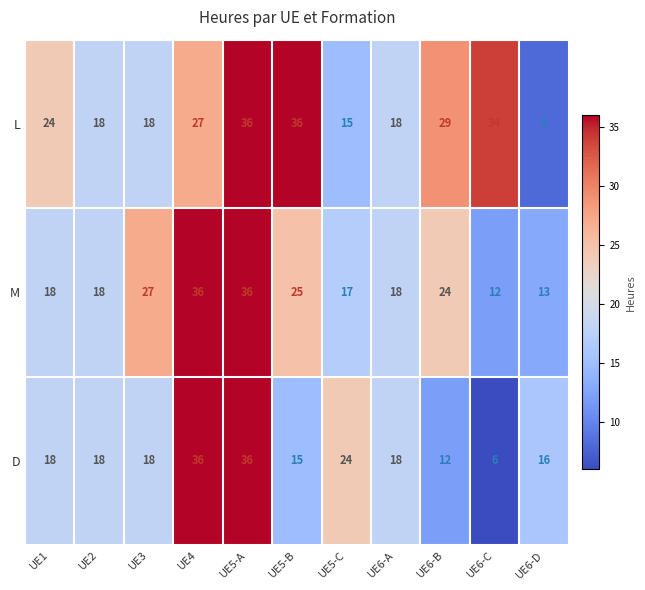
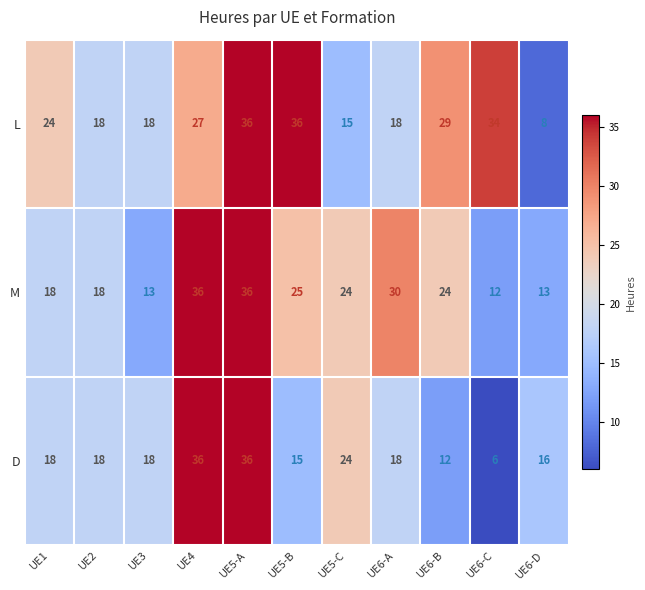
M, UE3: 27 -> 13
M, UE5-C: 17 -> 24
M, UE6-A: 18 -> 30
